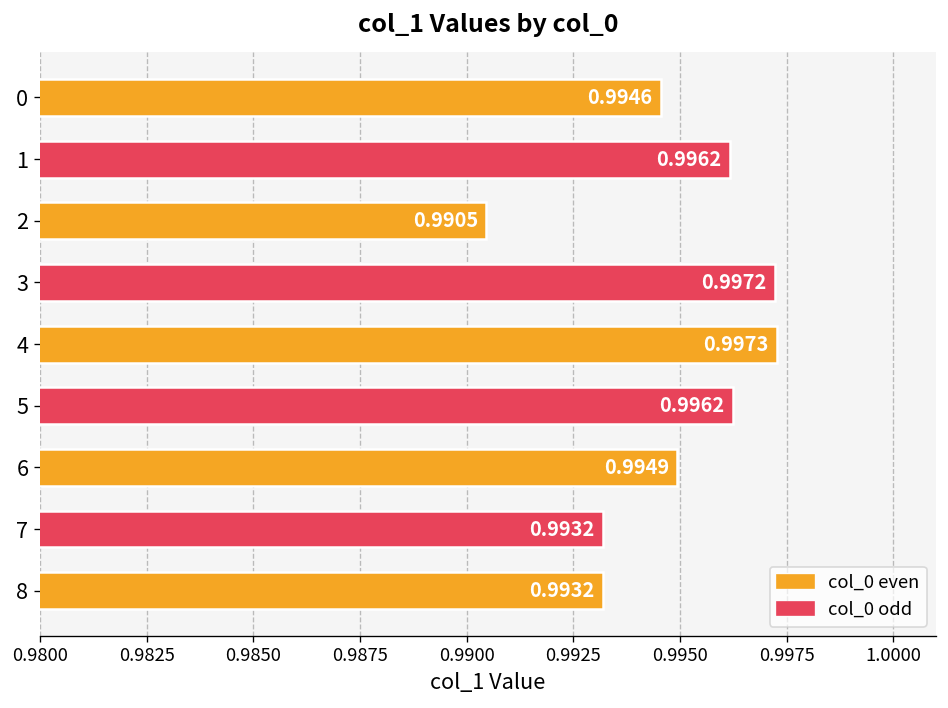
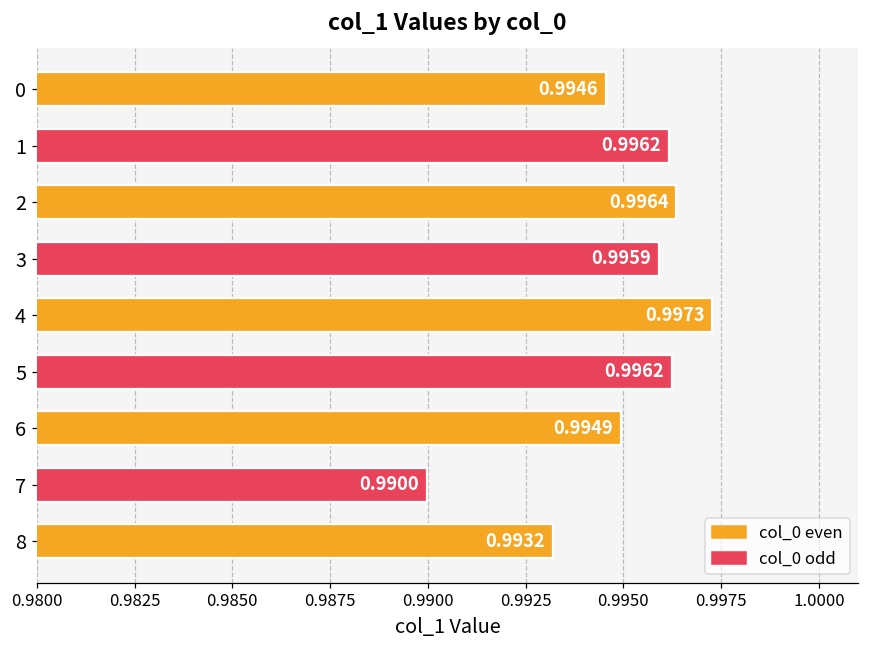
2: 0.9905 -> 0.9964
3: 0.9972 -> 0.9959
7: 0.9932 -> 0.9900
